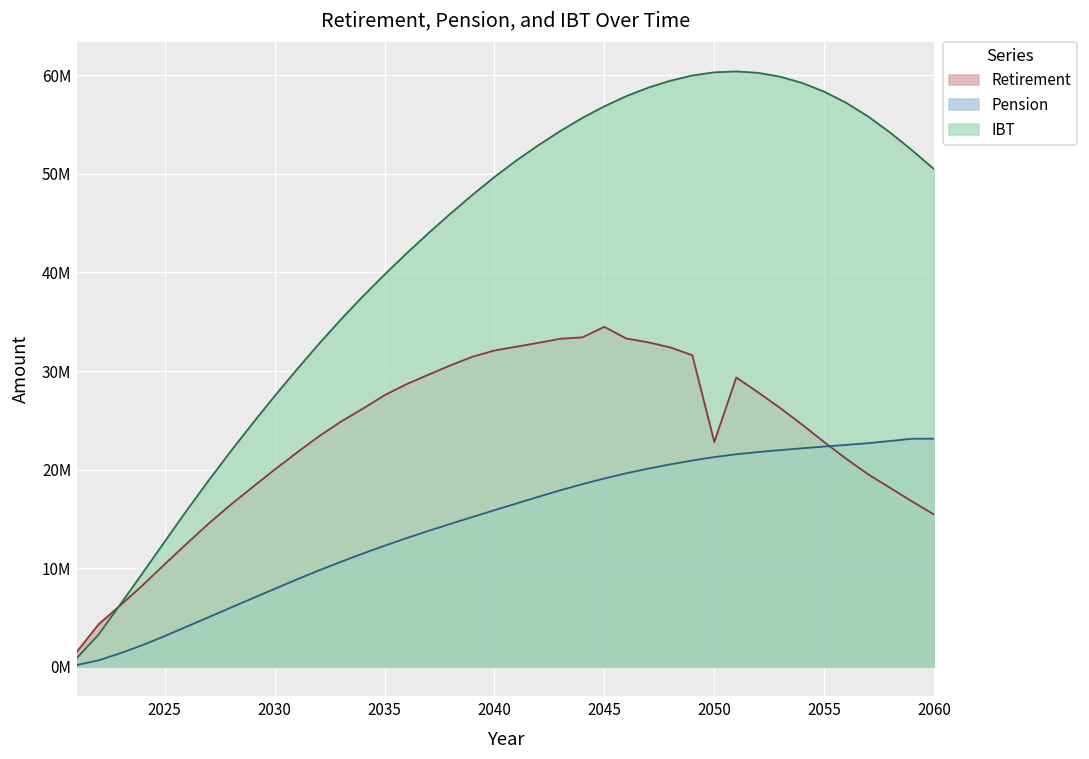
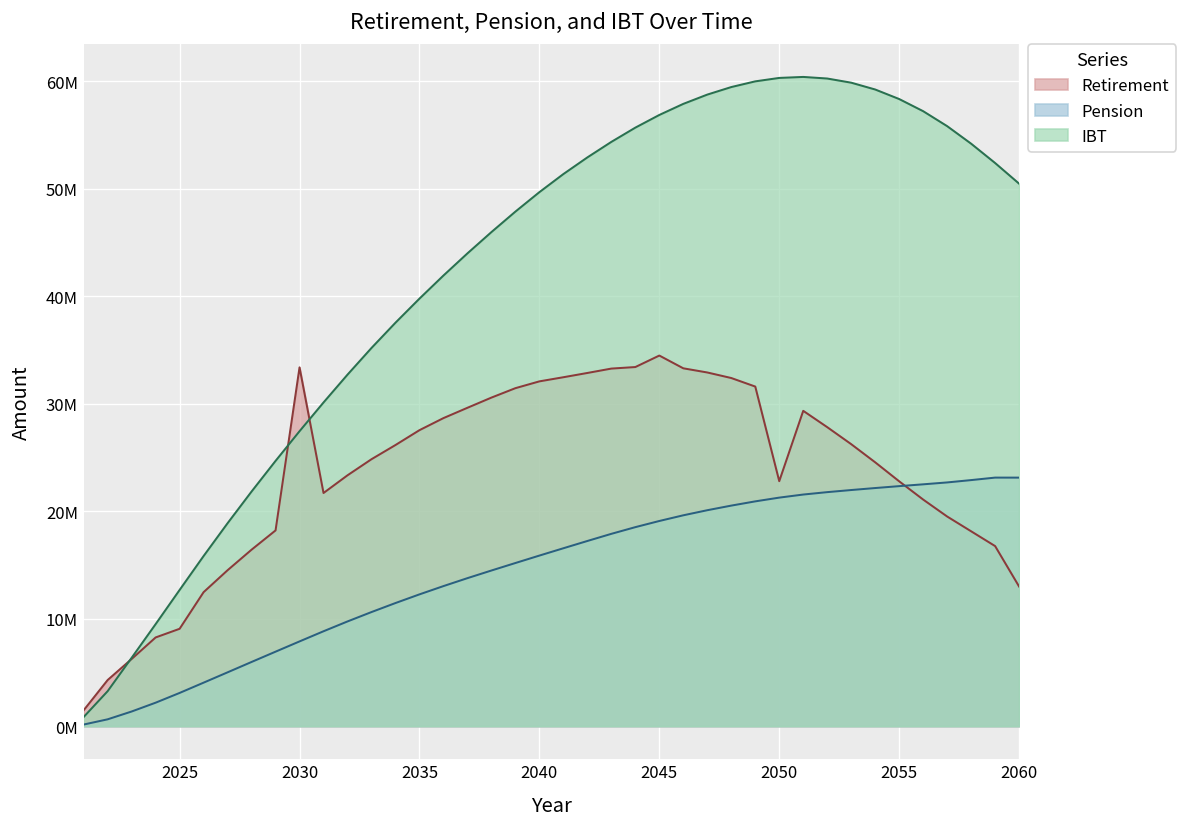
Retirement, 2025: 10000000 -> 9000000
Retirement, 2030: 20000000 -> 33000000
Retirement, 2060: 15000000 -> 13000000
